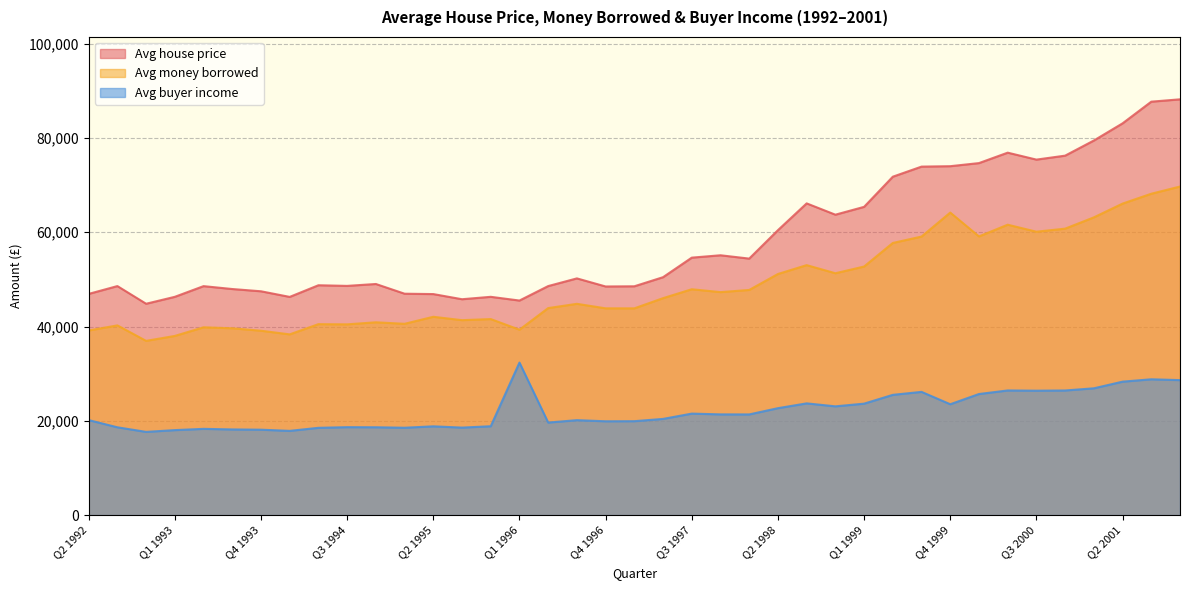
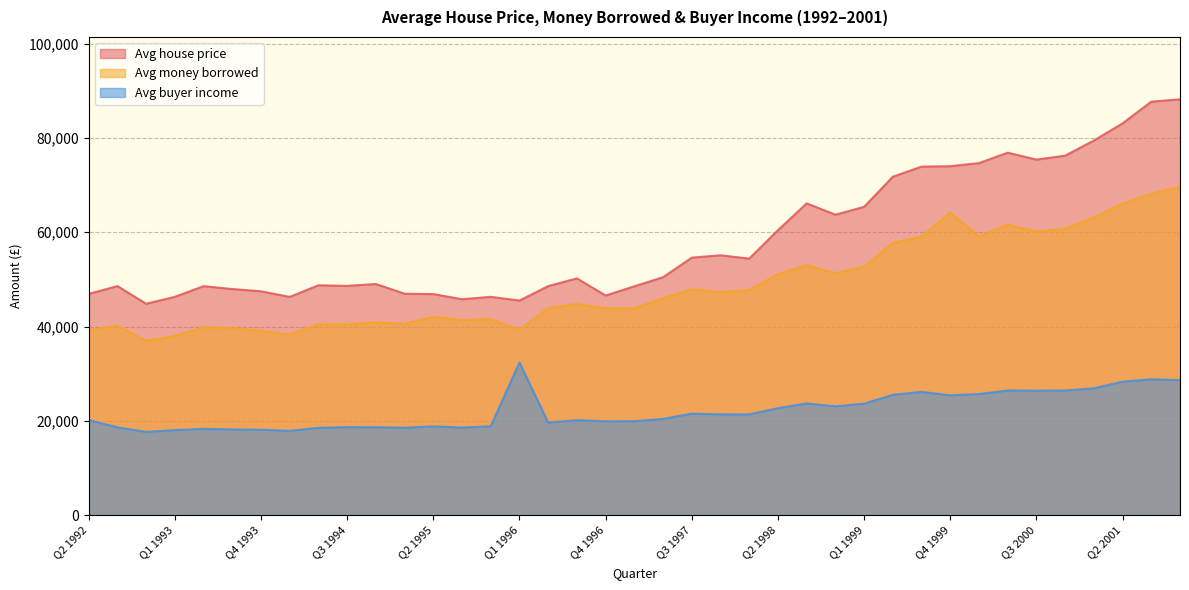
Avg house price, Q4 1996: 48,000 -> 47,000
Avg buyer income, Q4 1999: 24,000 -> 25,000
